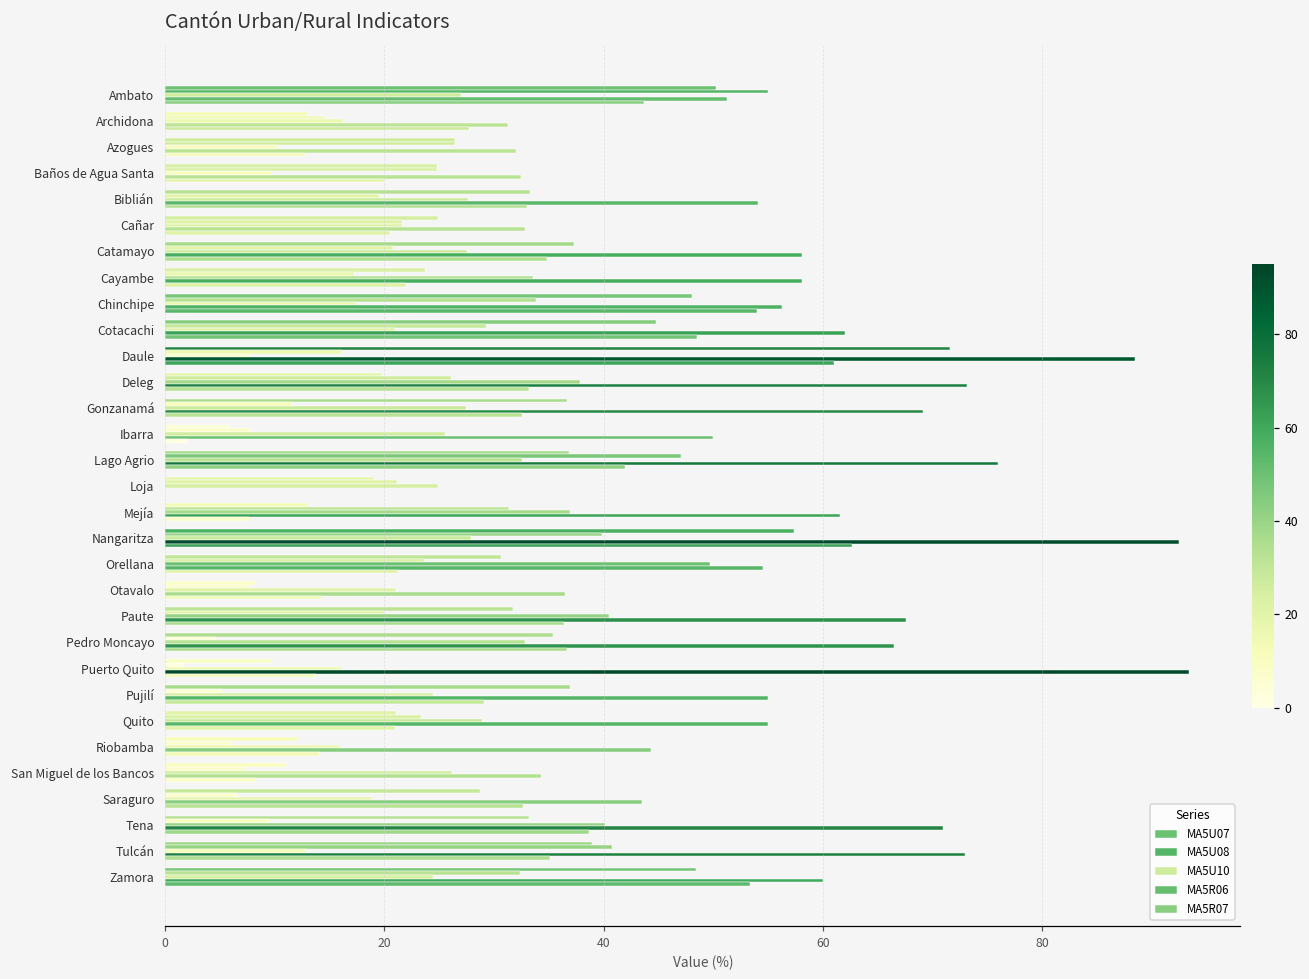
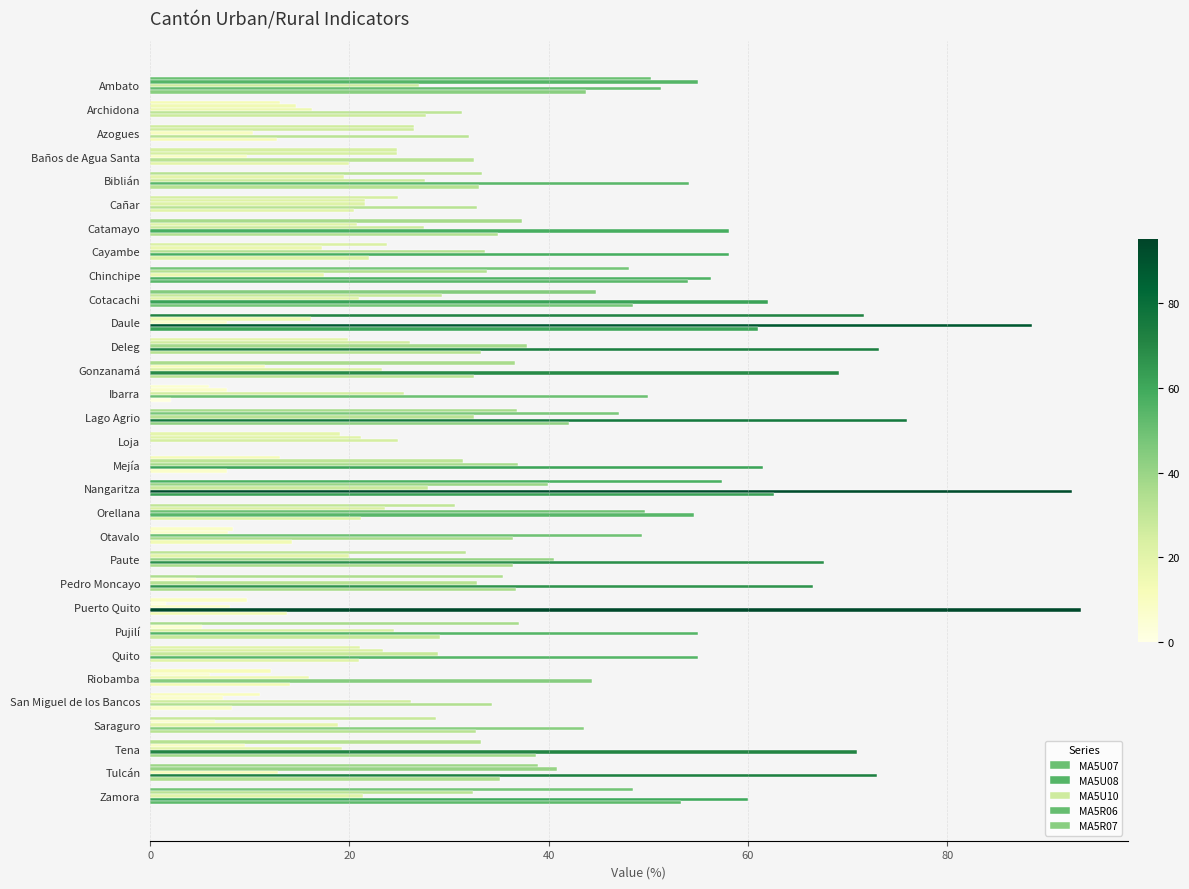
MA5U10, Gonzanamá: 27 -> 23
MA5U10, Otavalo: 21 -> 49
MA5U10, Puerto Quito: 16 -> 8
MA5U10, Tena: 40 -> 19
MA5U10, Zamora: 24 -> 21
